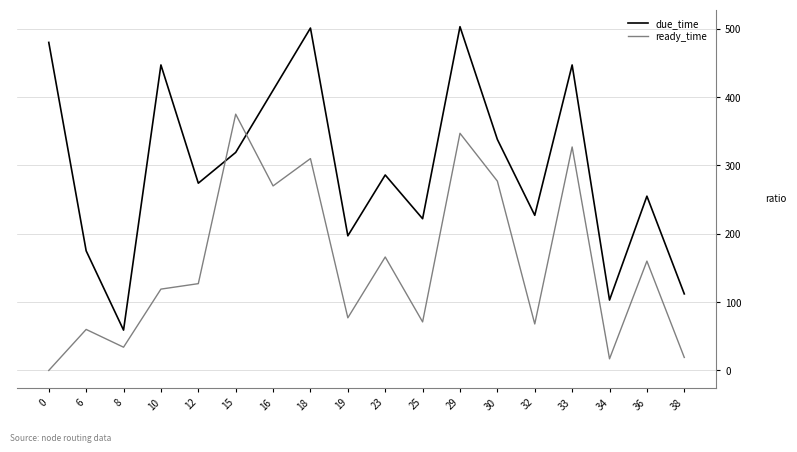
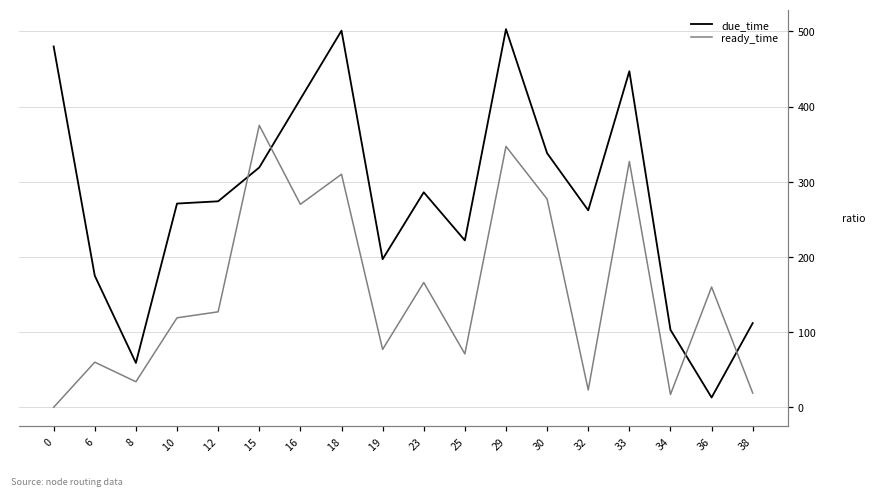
due_time, 10: 450 -> 270
due_time, 32: 230 -> 260
ready_time, 32: 70 -> 20
due_time, 36: 260 -> 10
